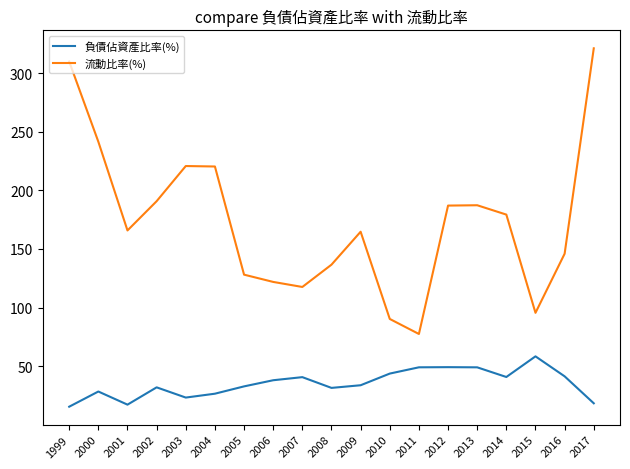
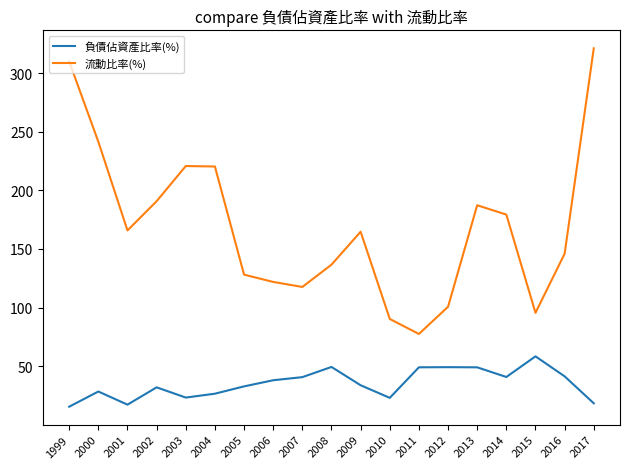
負債佔資產比率(%), 2008: 31 -> 49
負債佔資產比率(%), 2010: 44 -> 23
流動比率(%), 2012: 187 -> 101
